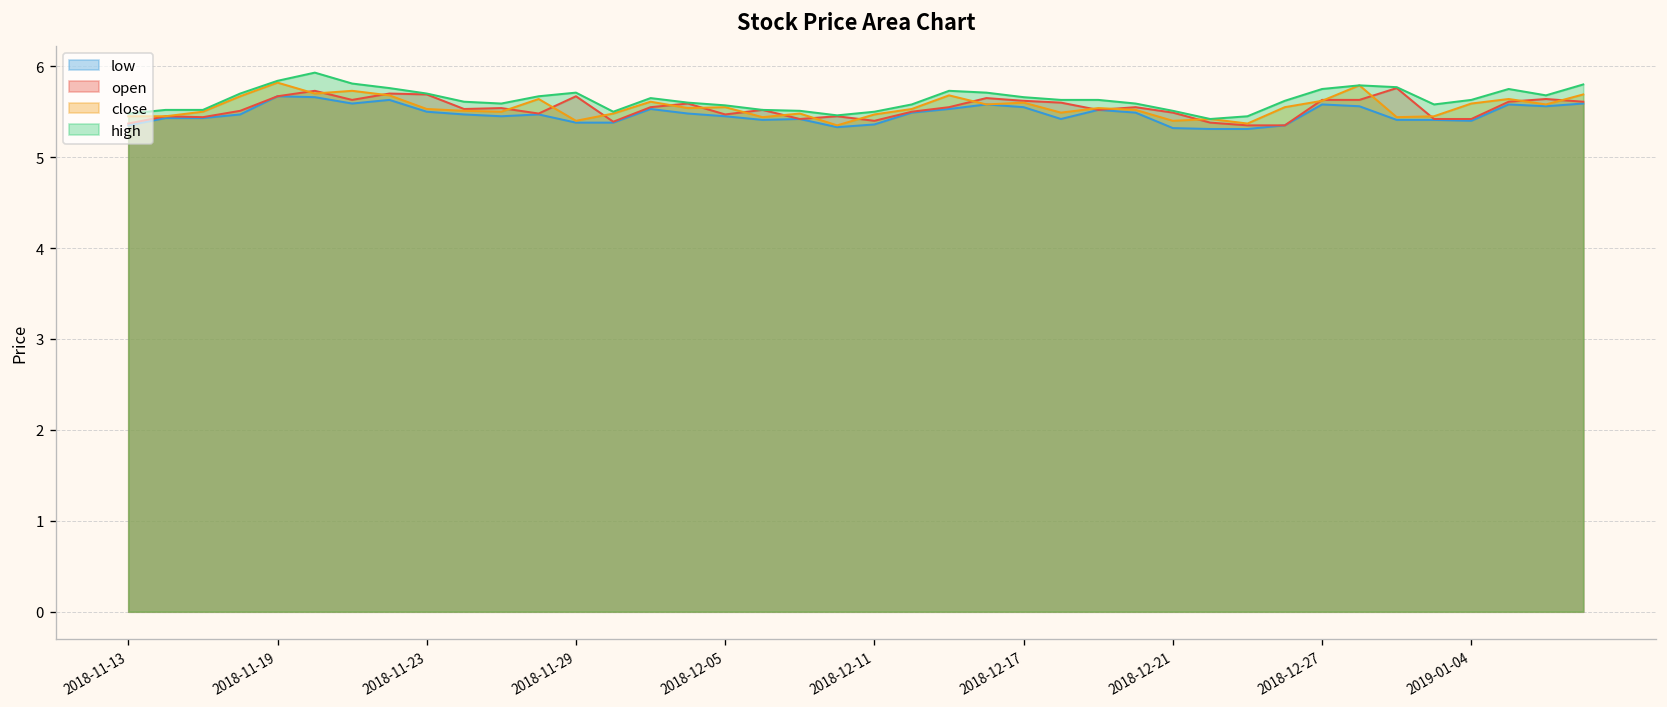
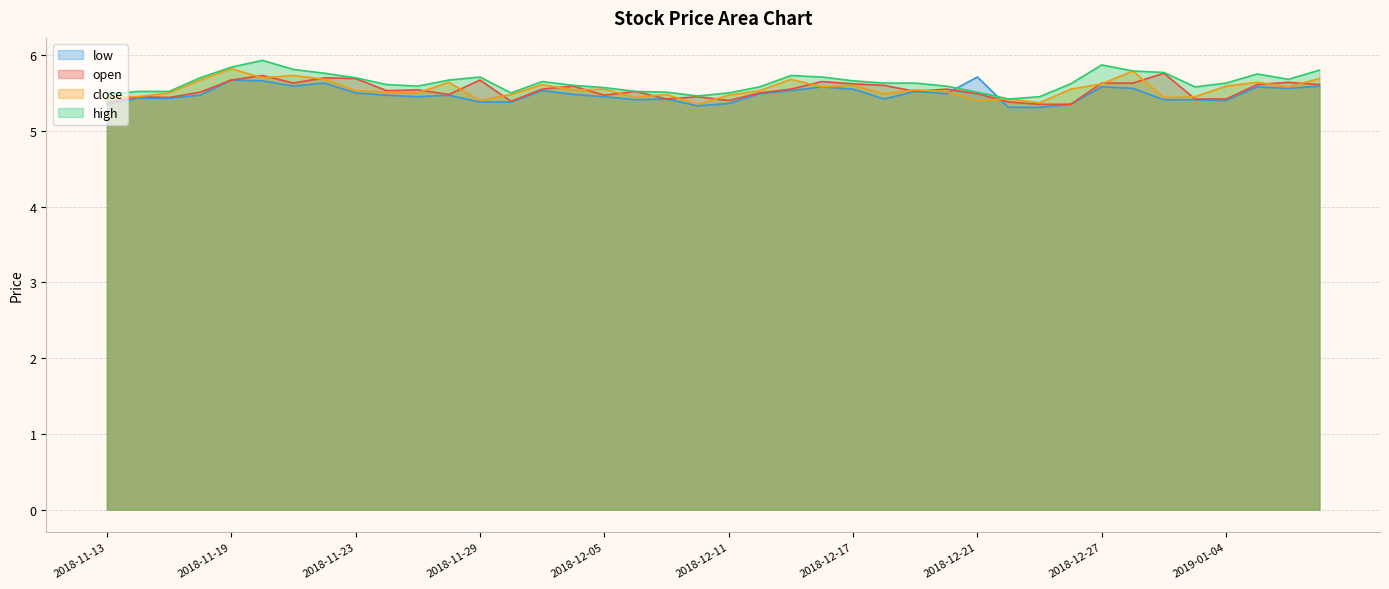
low, 2018-12-21: 5.3 -> 5.7
high, 2018-12-27: 5.8 -> 5.9
